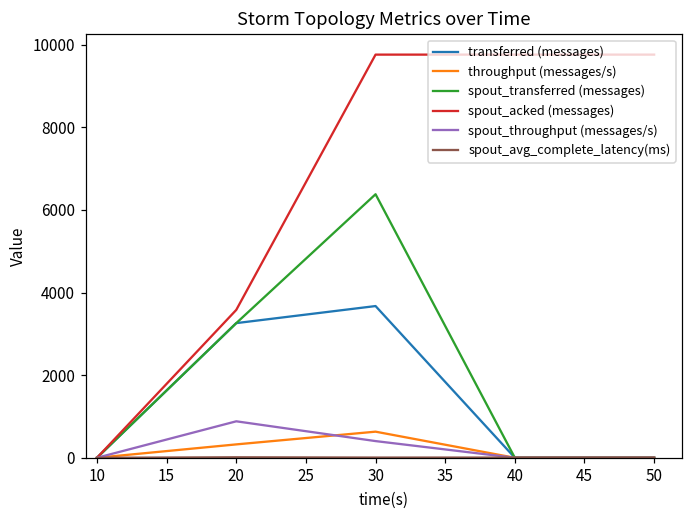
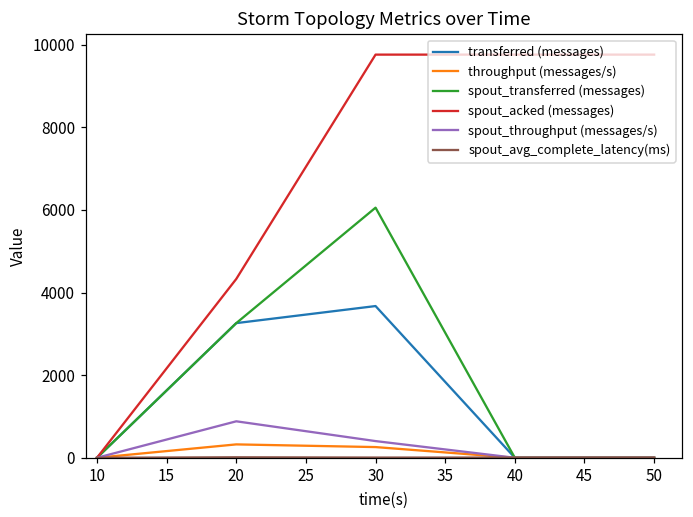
spout_acked (messages), 20: 3600 -> 4300
throughput (messages/s), 30: 600 -> 300
spout_transferred (messages), 30: 6400 -> 6100
